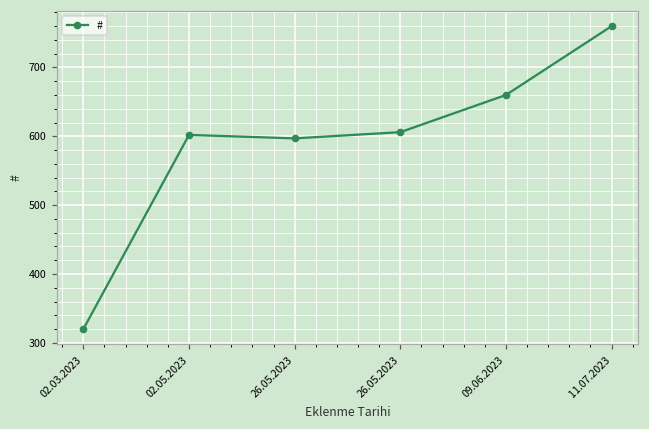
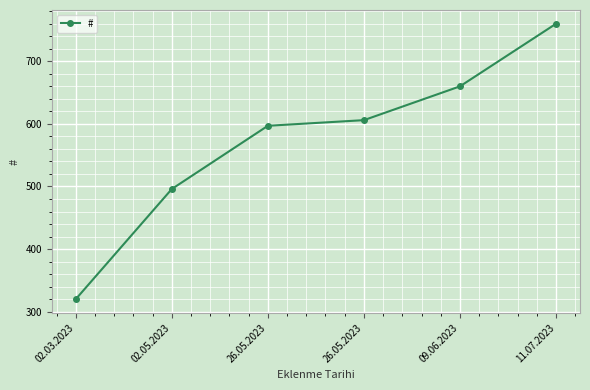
02.05.2023: 600 -> 500
